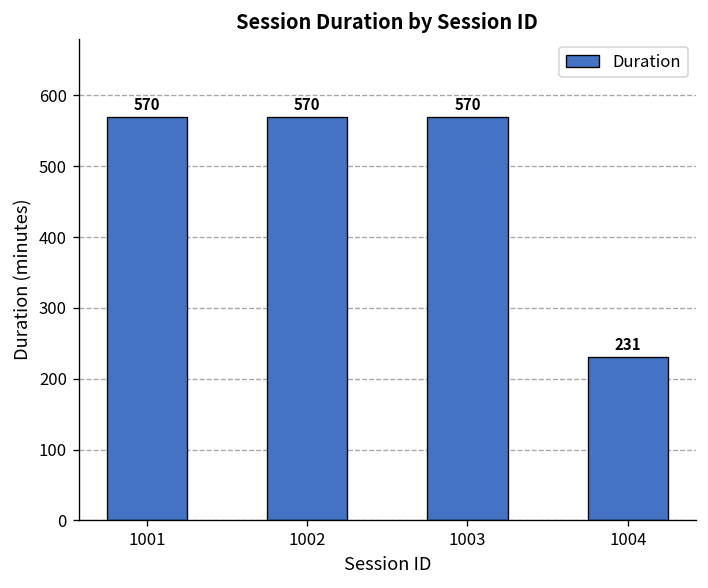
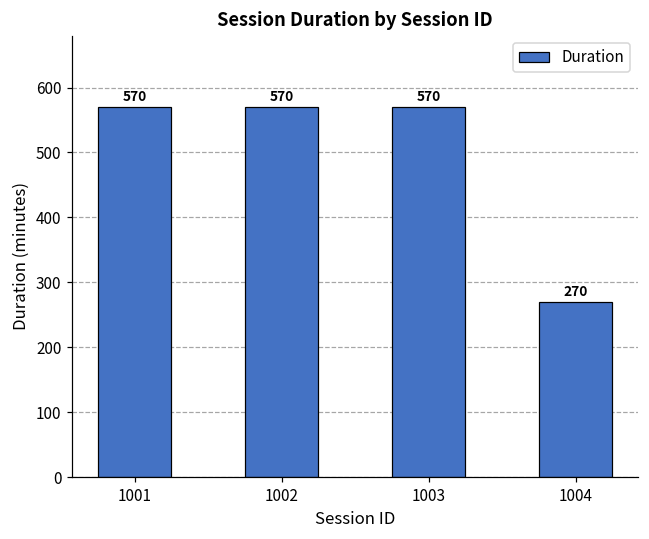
1004: 231 -> 270
